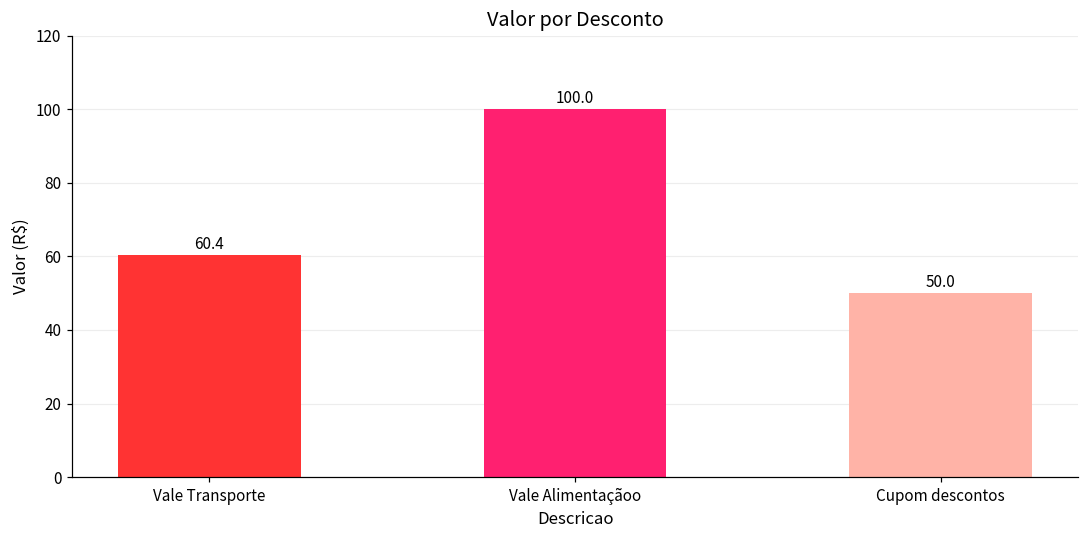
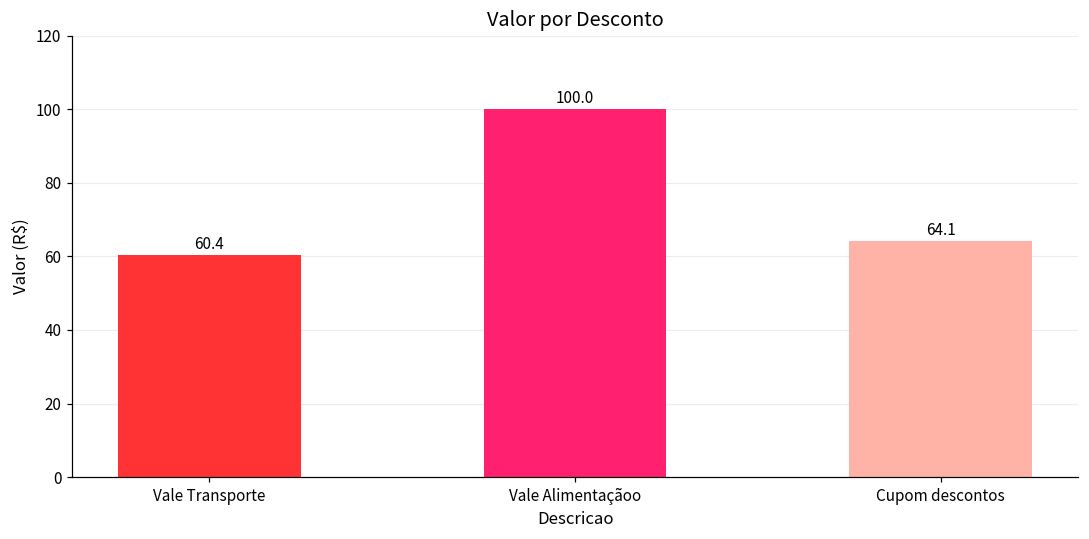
Cupom descontos: 50.0 -> 64.1
